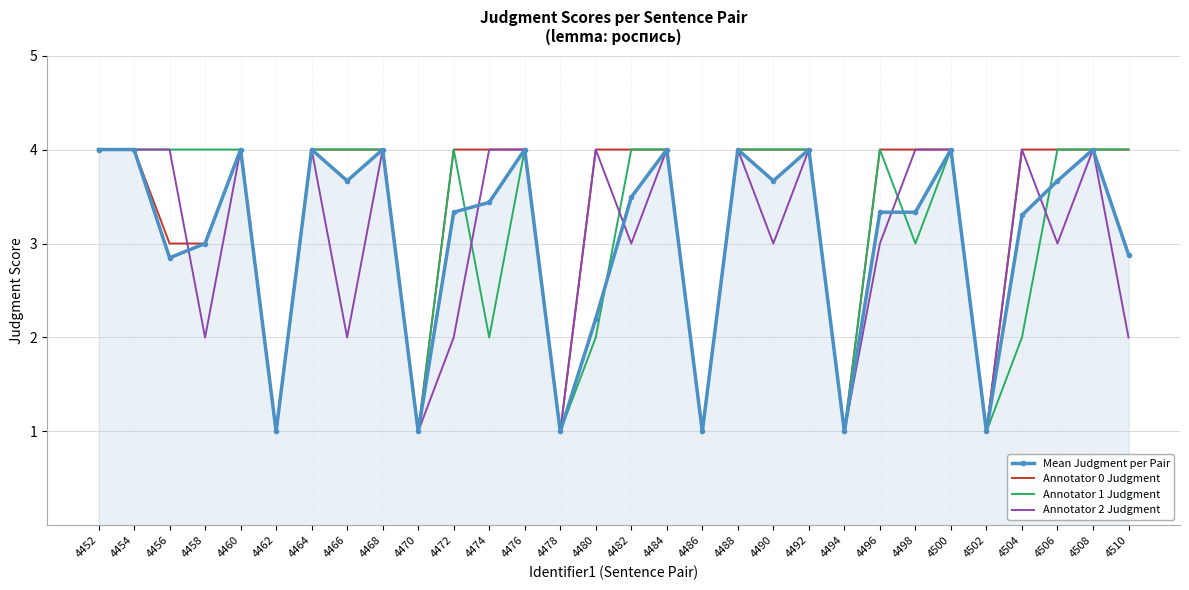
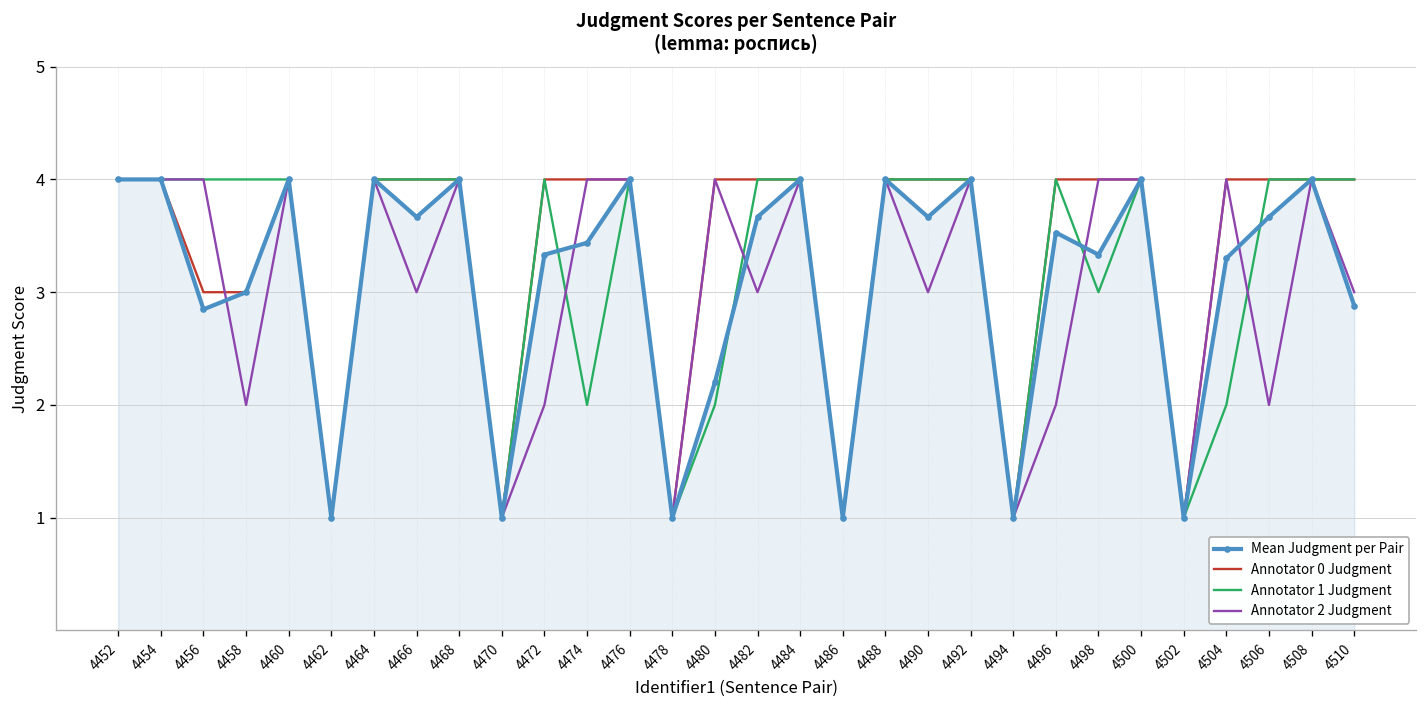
Annotator 2 Judgment, 4466: 2 -> 3
Mean Judgment per Pair, 4482: 3.5 -> 3.7
Mean Judgment per Pair, 4496: 3.3 -> 3.5
Annotator 2 Judgment, 4496: 3 -> 2
Annotator 2 Judgment, 4506: 3 -> 2
Annotator 2 Judgment, 4510: 2 -> 3
